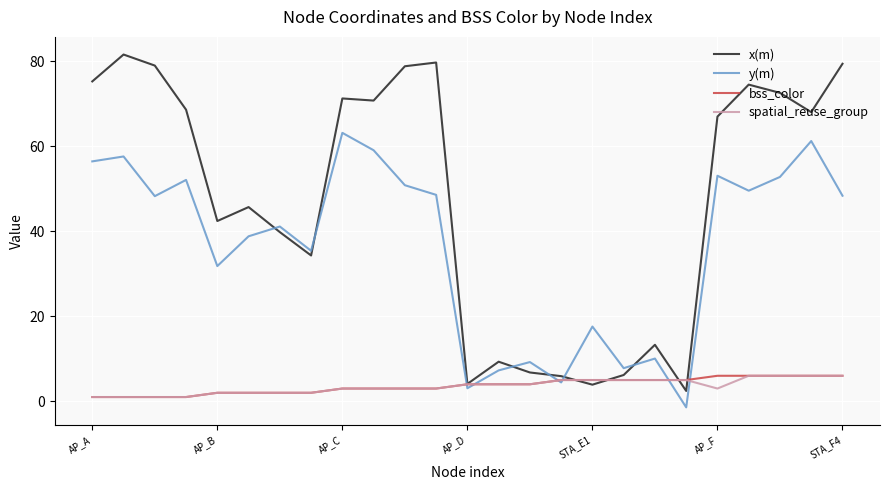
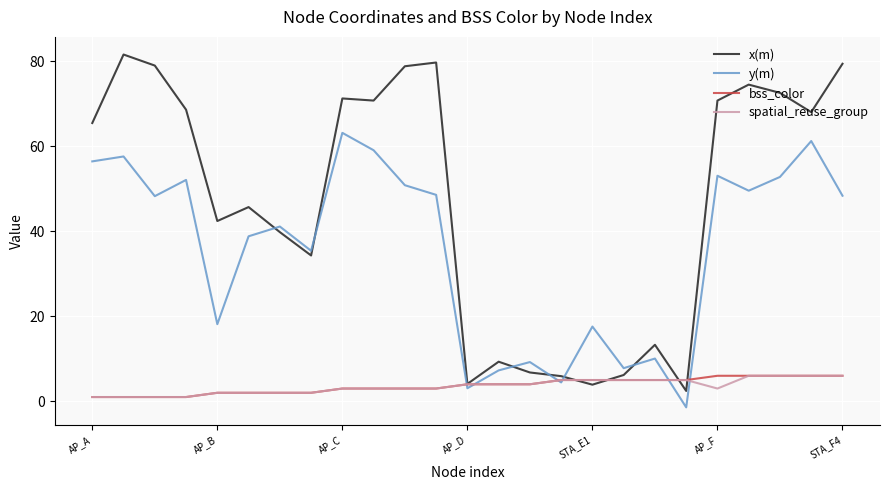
x(m), AP_A: 75 -> 65
y(m), AP_B: 32 -> 18
x(m), AP_F: 67 -> 71
